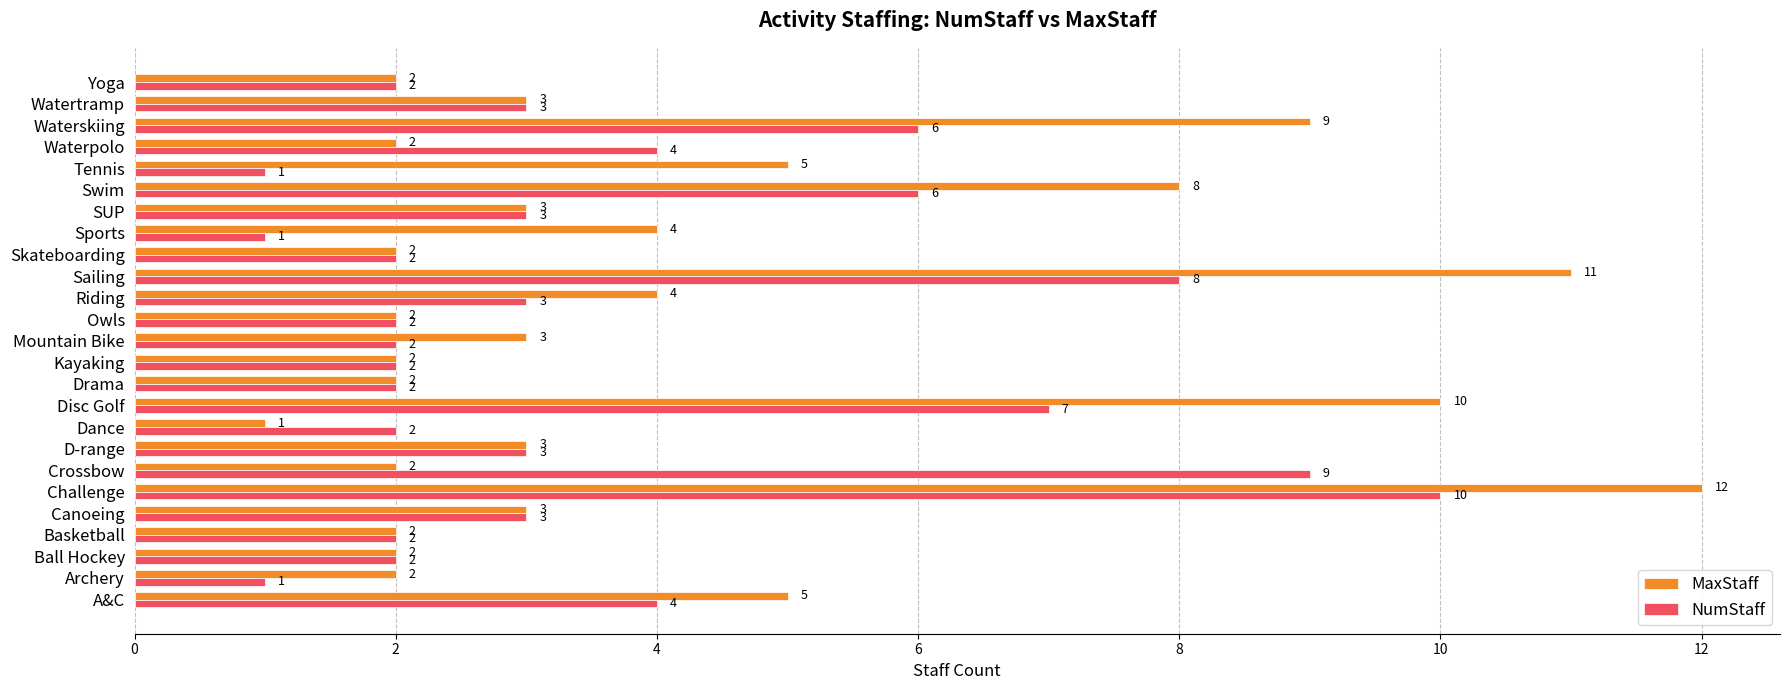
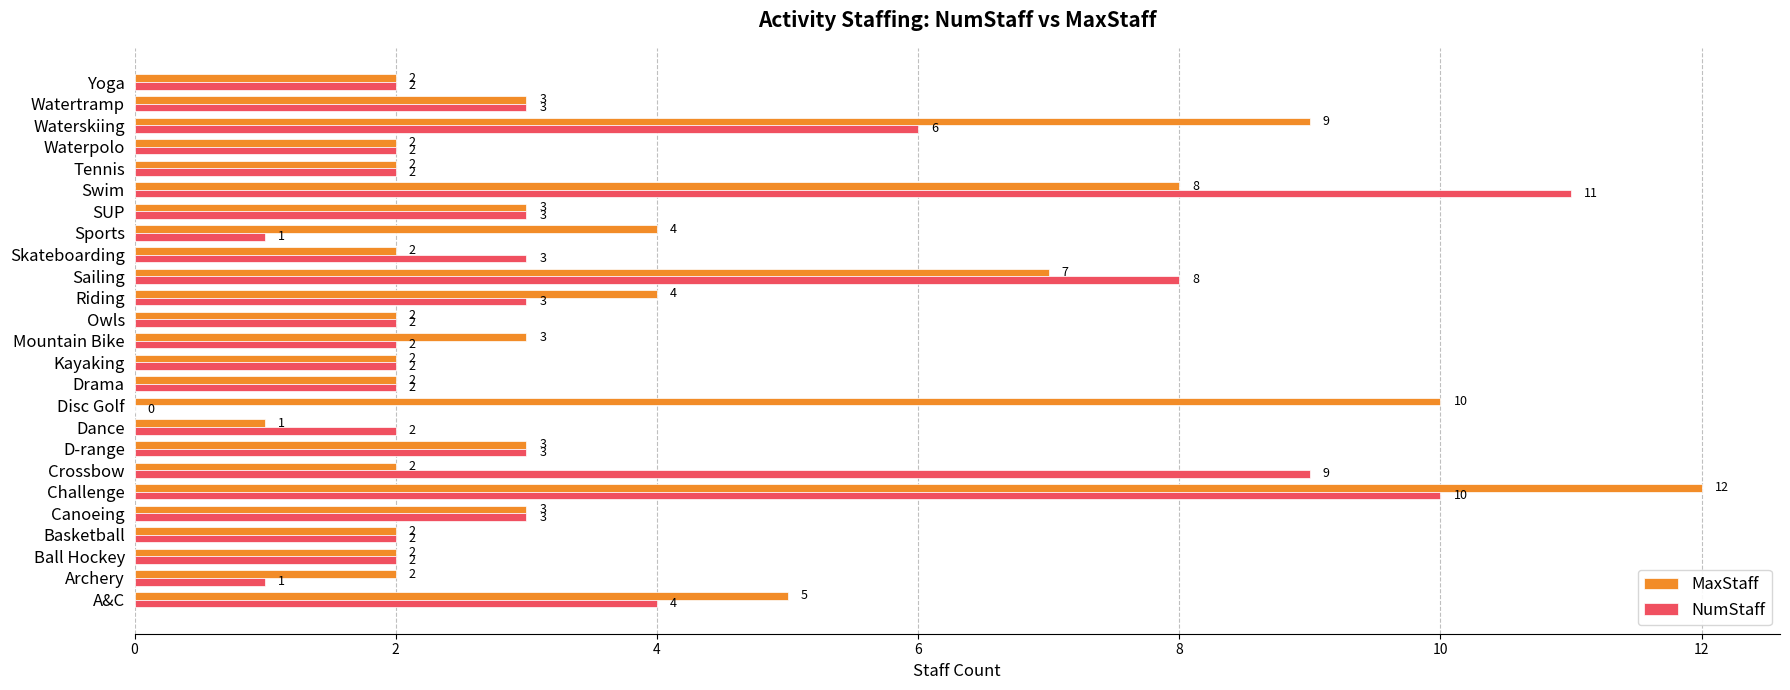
NumStaff, Waterpolo: 4 -> 2
MaxStaff, Tennis: 5 -> 2
NumStaff, Tennis: 1 -> 2
NumStaff, Swim: 6 -> 11
NumStaff, Skateboarding: 2 -> 3
MaxStaff, Sailing: 11 -> 7
NumStaff, Disc Golf: 7 -> 0
